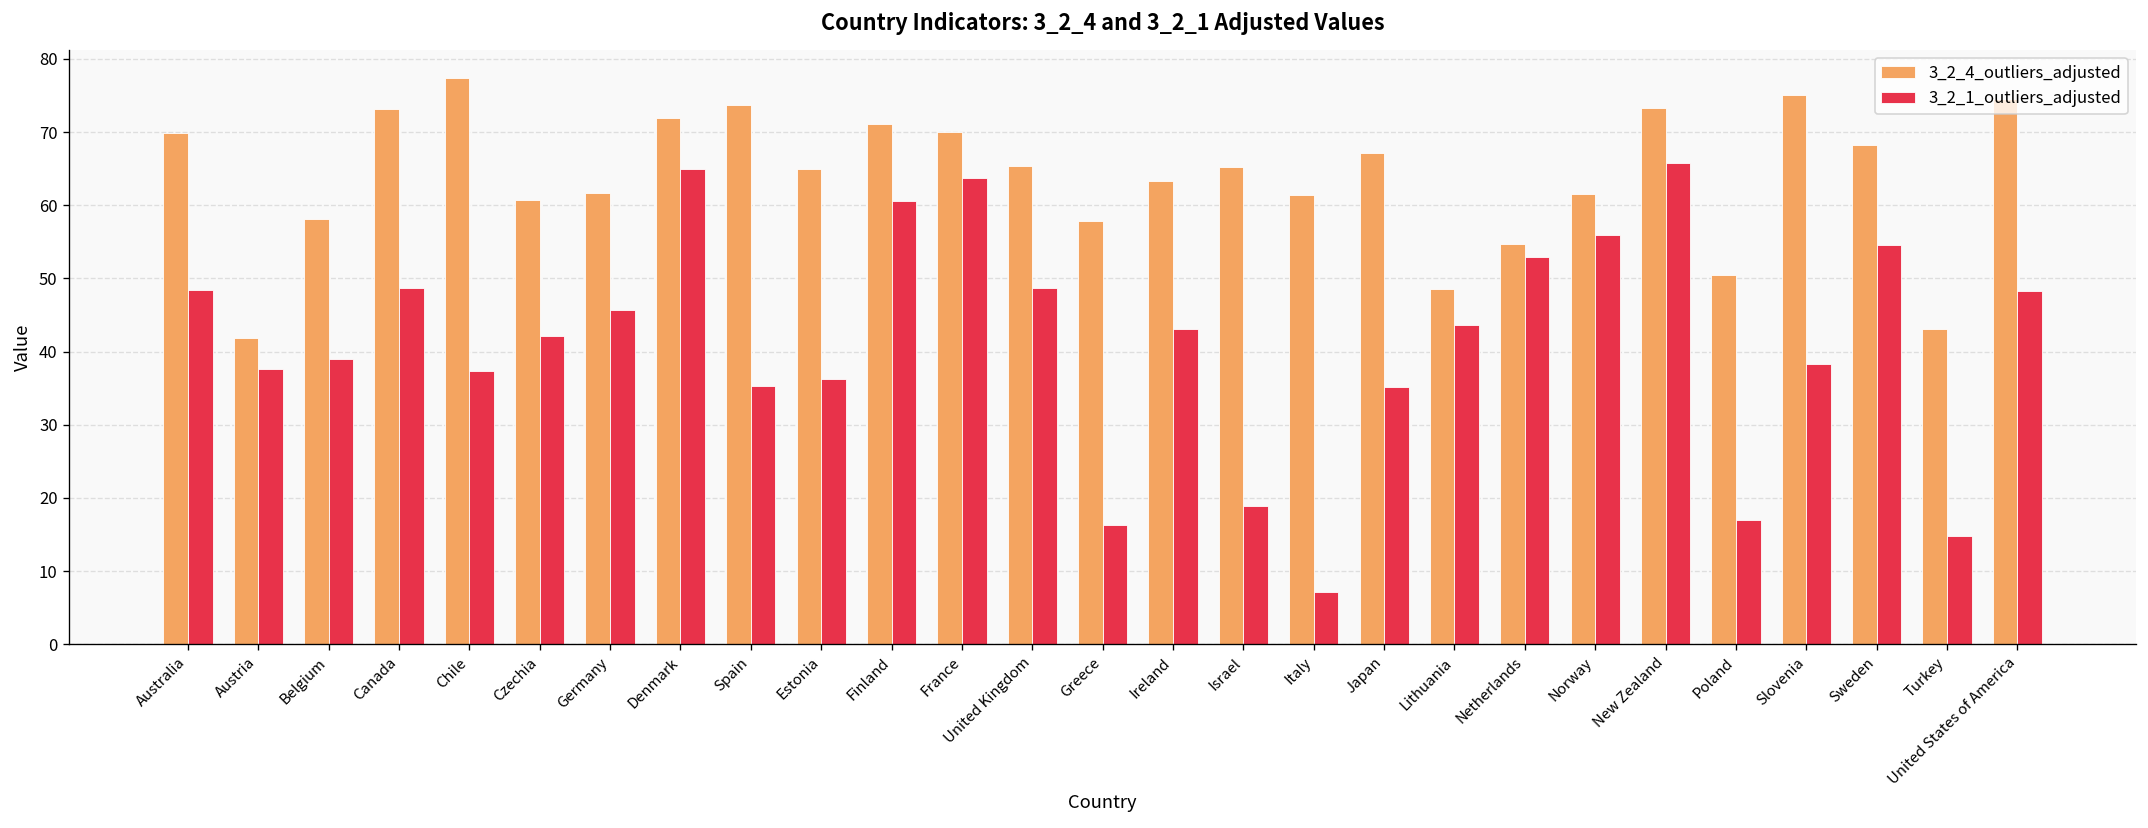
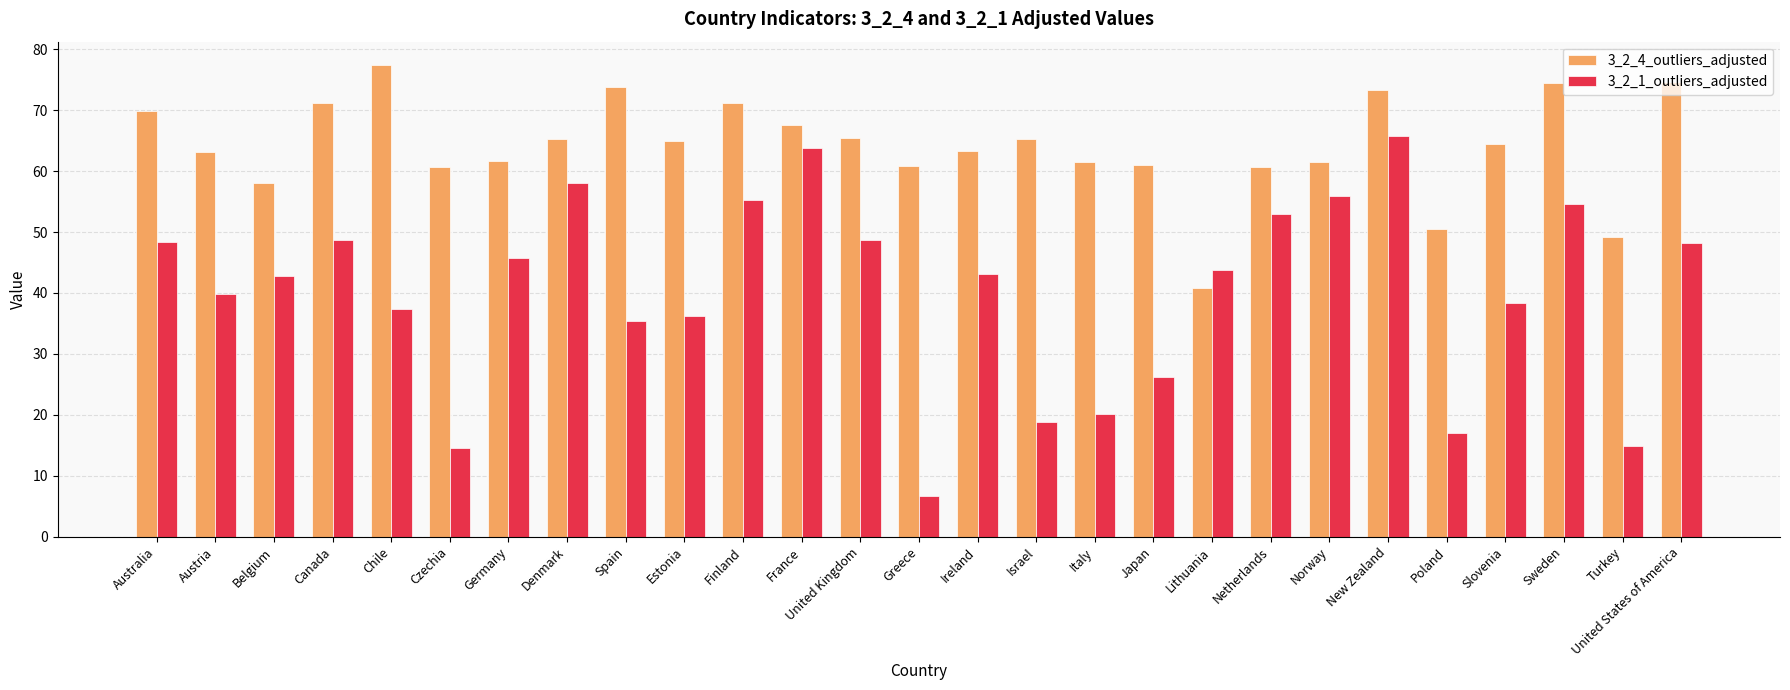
3_2_4_outliers_adjusted, Austria: 42 -> 63
3_2_1_outliers_adjusted, Austria: 38 -> 40
3_2_1_outliers_adjusted, Belgium: 39 -> 43
3_2_4_outliers_adjusted, Canada: 73 -> 71
3_2_1_outliers_adjusted, Czechia: 42 -> 15
3_2_4_outliers_adjusted, Denmark: 72 -> 65
3_2_1_outliers_adjusted, Denmark: 65 -> 58
3_2_1_outliers_adjusted, Finland: 61 -> 55
3_2_4_outliers_adjusted, France: 70 -> 68
3_2_4_outliers_adjusted, Greece: 58 -> 61
3_2_1_outliers_adjusted, Greece: 16 -> 7
3_2_1_outliers_adjusted, Italy: 7 -> 20
3_2_4_outliers_adjusted, Japan: 67 -> 61
3_2_1_outliers_adjusted, Japan: 35 -> 26
3_2_4_outliers_adjusted, Lithuania: 49 -> 41
3_2_4_outliers_adjusted, Netherlands: 55 -> 61
3_2_4_outliers_adjusted, Slovenia: 75 -> 64
3_2_4_outliers_adjusted, Sweden: 68 -> 74
3_2_4_outliers_adjusted, Turkey: 43 -> 49
